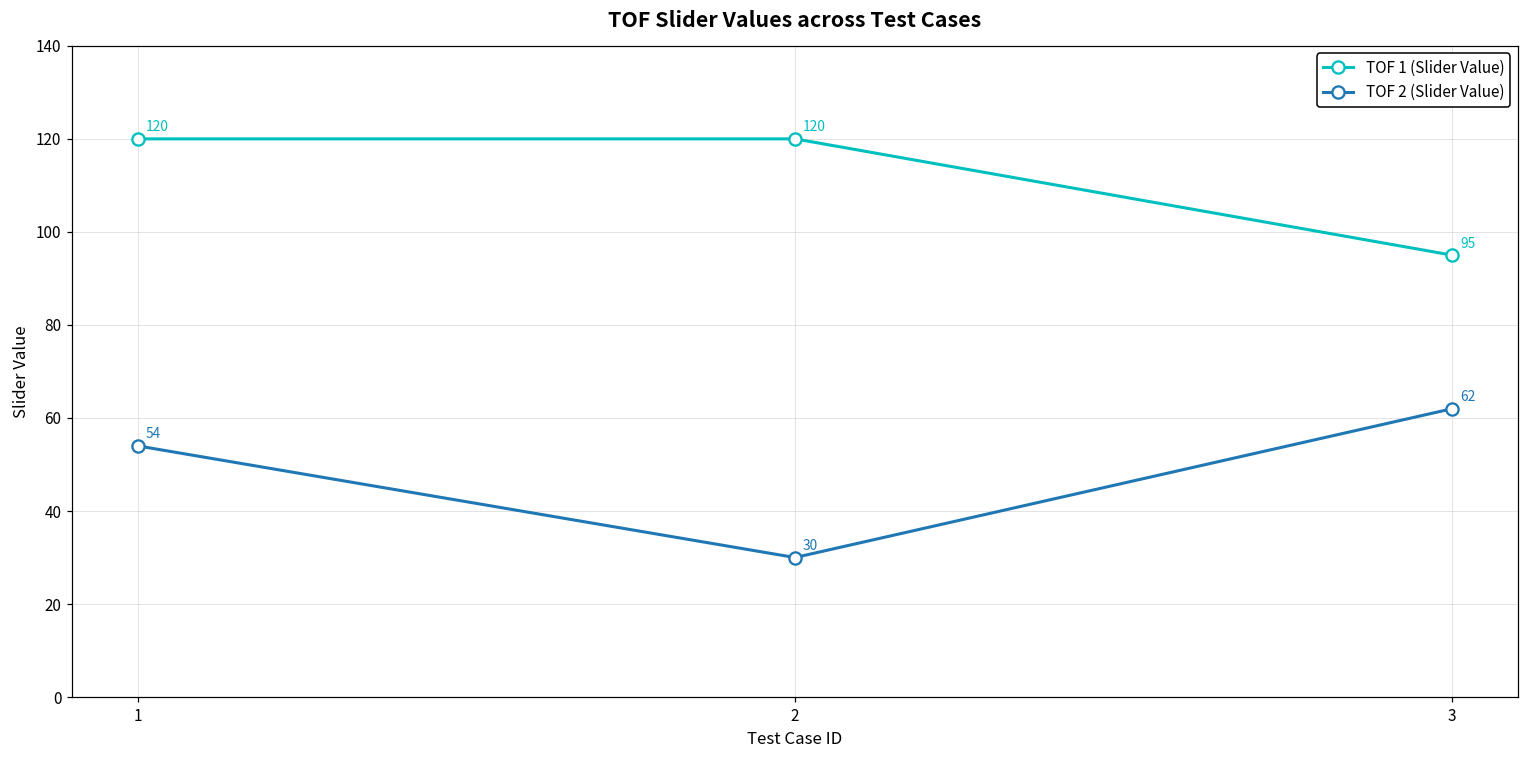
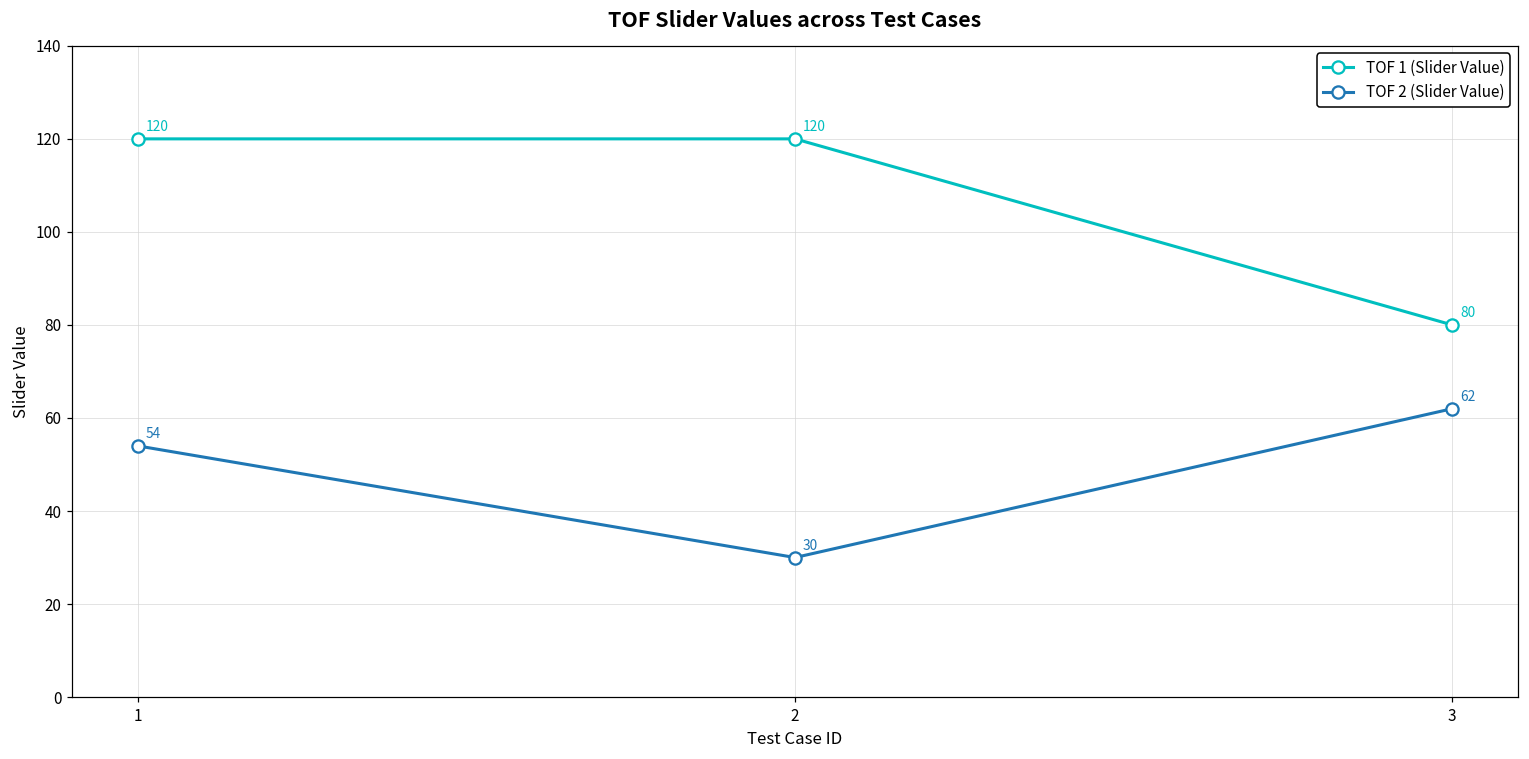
TOF 1 (Slider Value), 3: 95 -> 80
